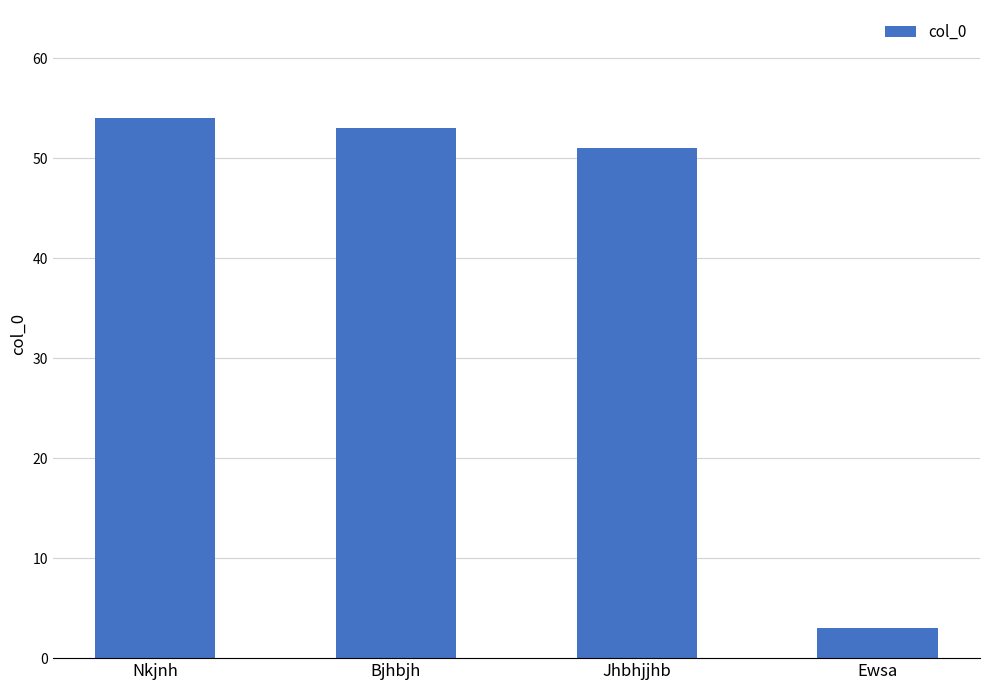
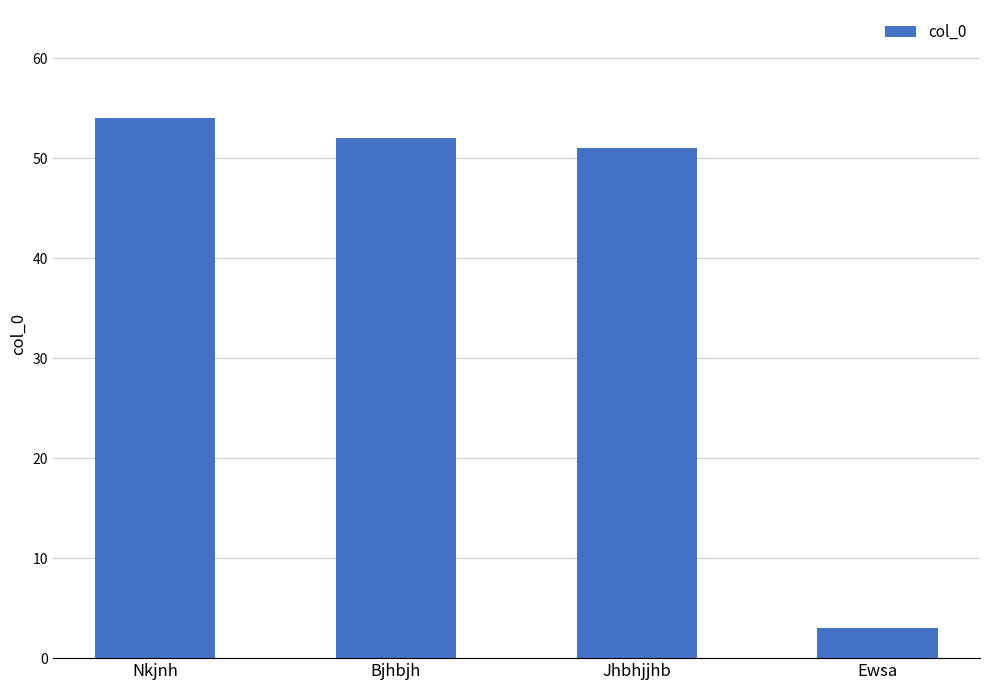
Bjhbjh: 53 -> 52
